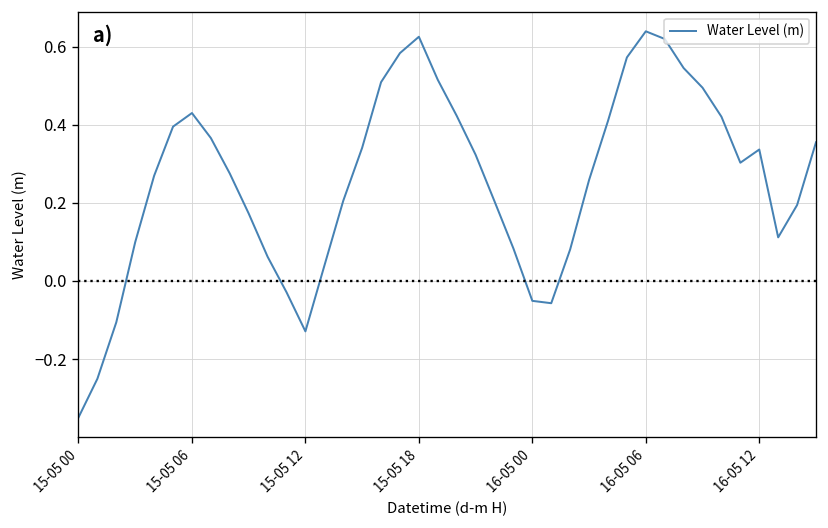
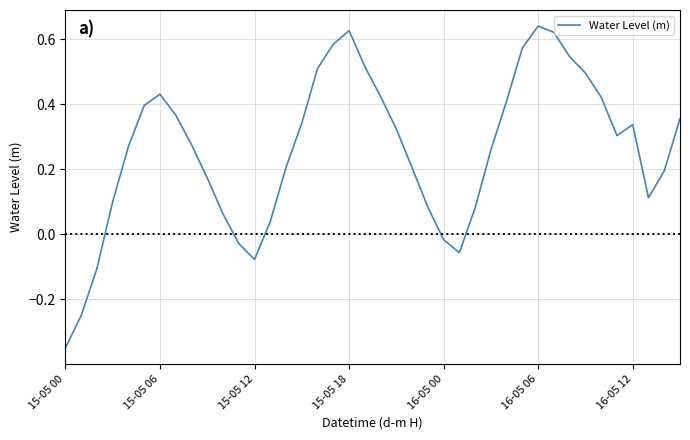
15-05 12: -0.13 -> -0.08
16-05 00: -0.05 -> -0.02
